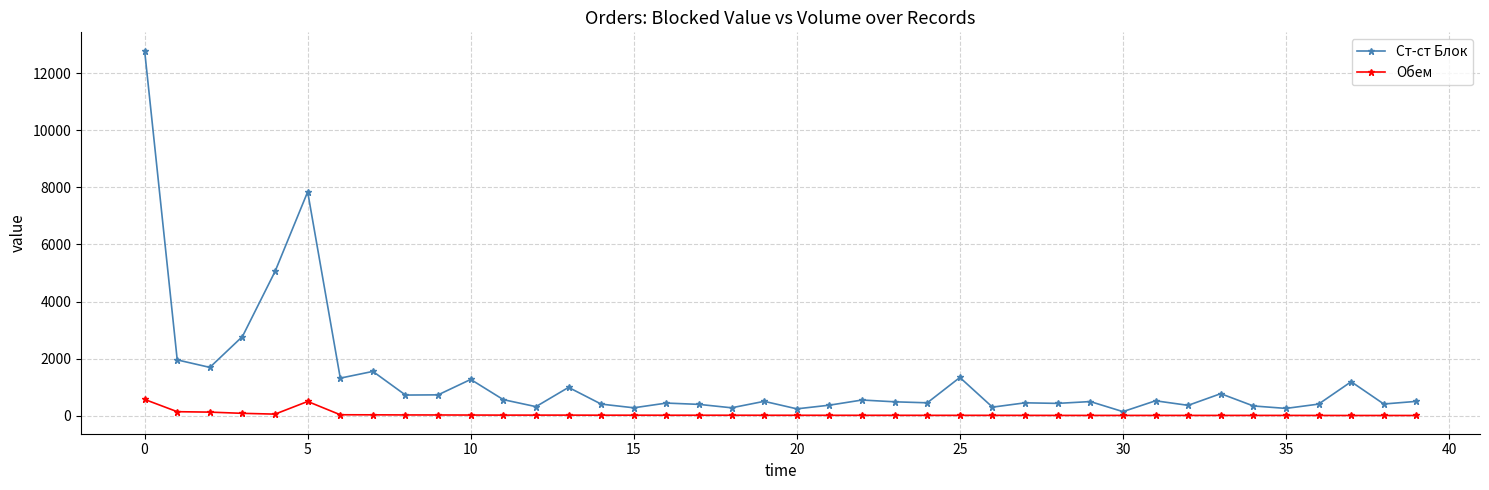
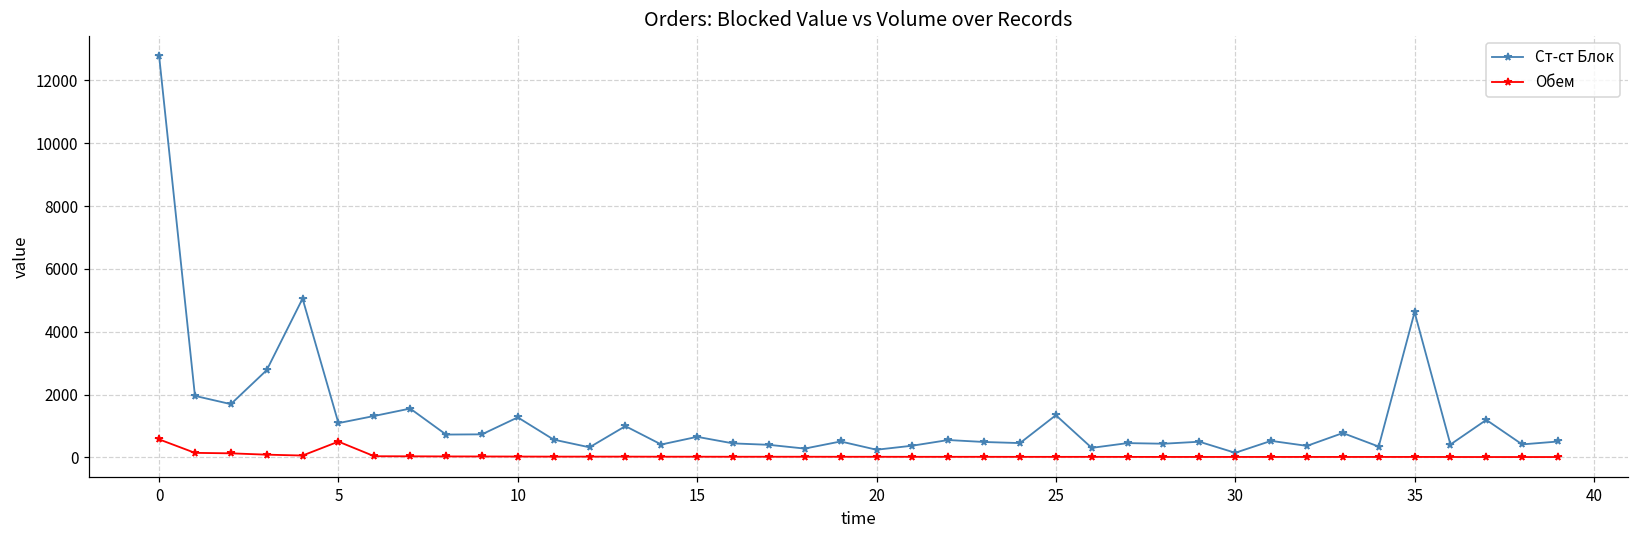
Ст-ст Блок, 5: 7800 -> 1100
Ст-ст Блок, 15: 300 -> 700
Ст-ст Блок, 35: 300 -> 4600
